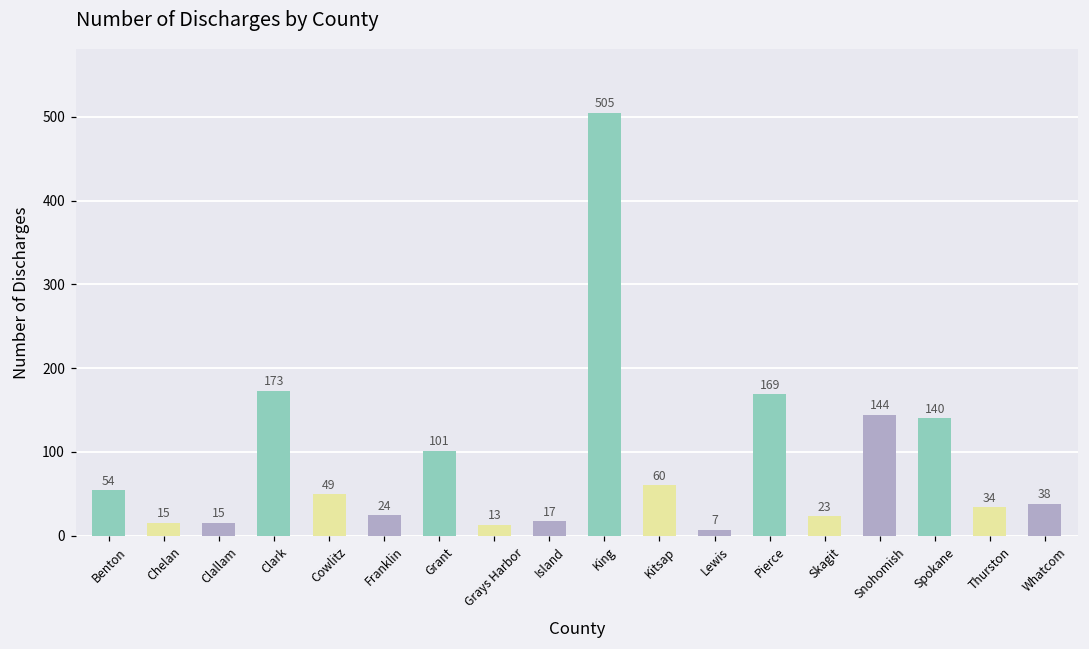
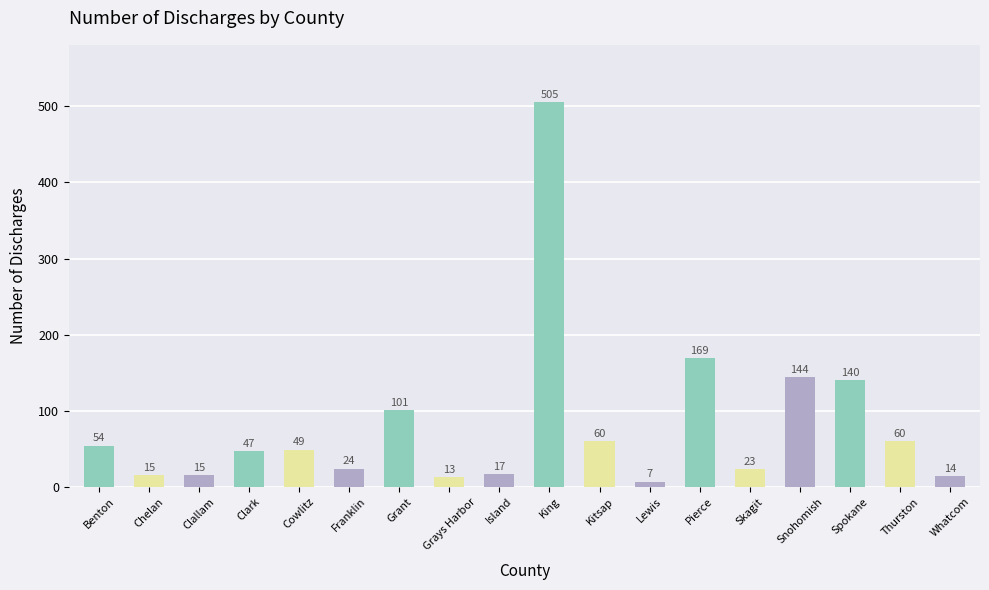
Clark: 173 -> 47
Thurston: 34 -> 60
Whatcom: 38 -> 14
